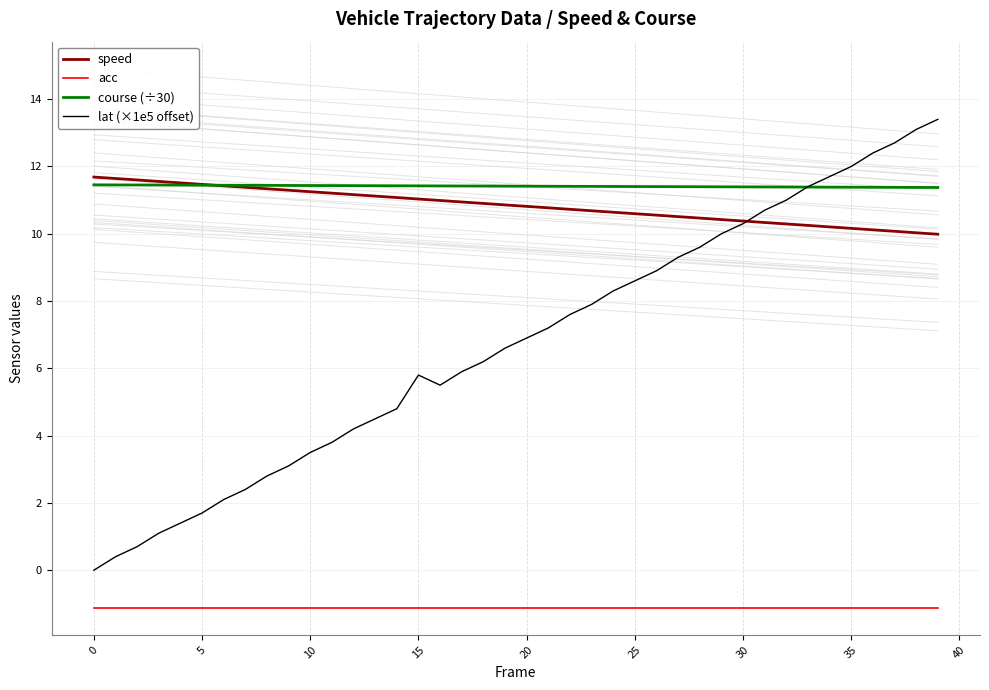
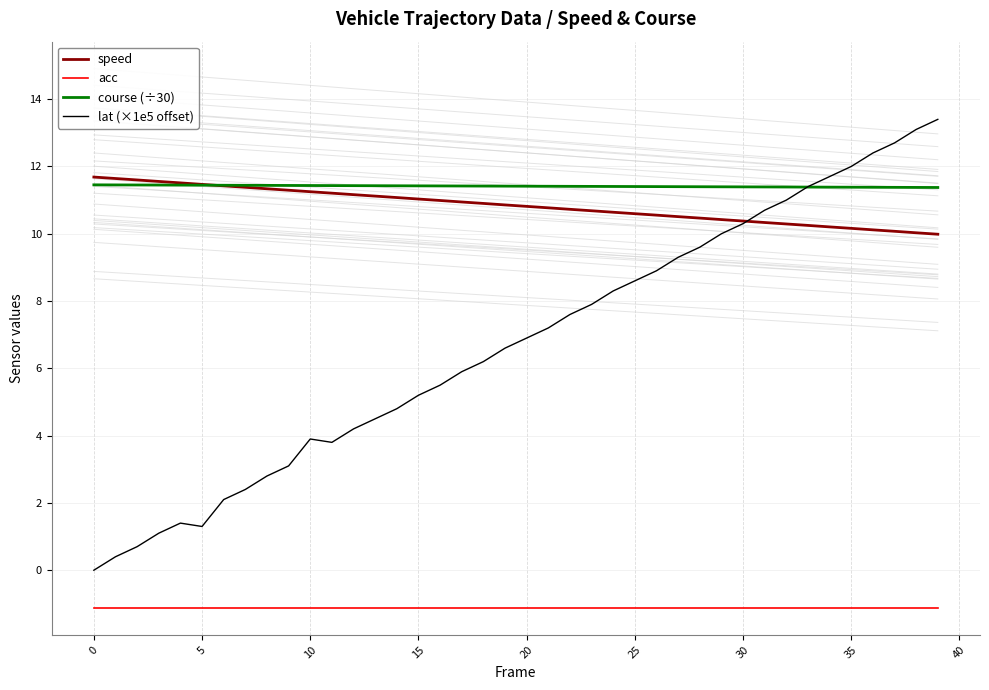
lat (×1e5 offset), 5: 1.7 -> 1.3
lat (×1e5 offset), 10: 3.5 -> 3.9
lat (×1e5 offset), 15: 5.8 -> 5.2
